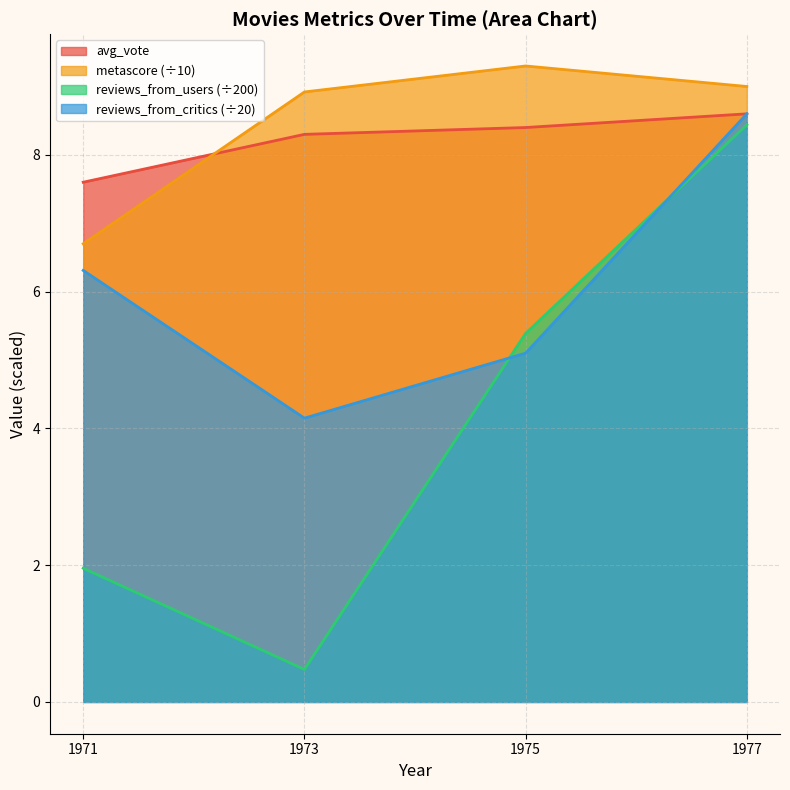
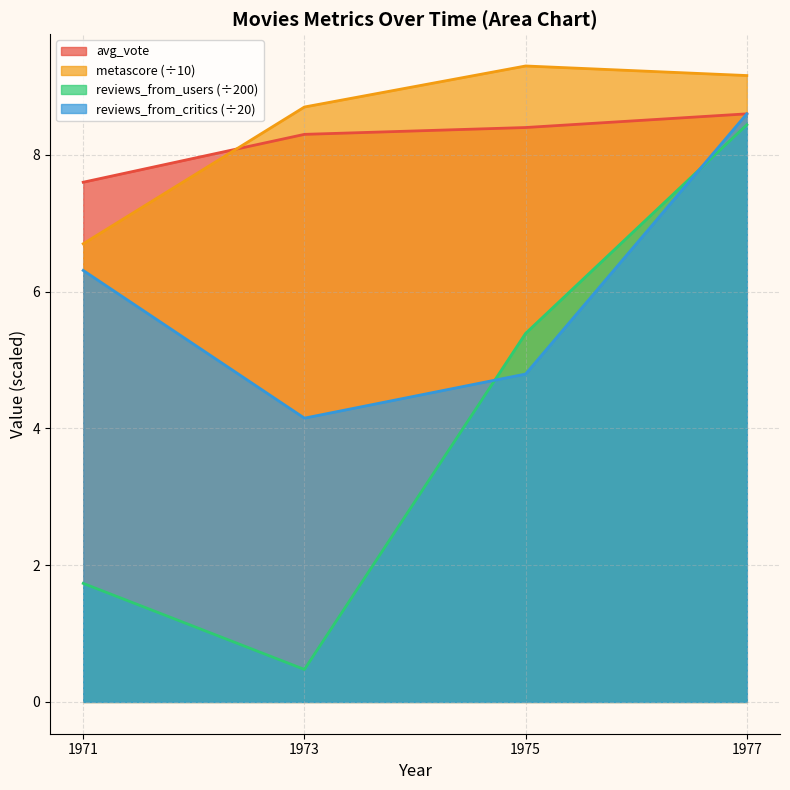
reviews_from_users (÷200), 1971: 2.0 -> 1.7
metascore (÷10), 1973: 8.9 -> 8.7
reviews_from_critics (÷20), 1975: 5.1 -> 4.8
metascore (÷10), 1977: 9.0 -> 9.2
